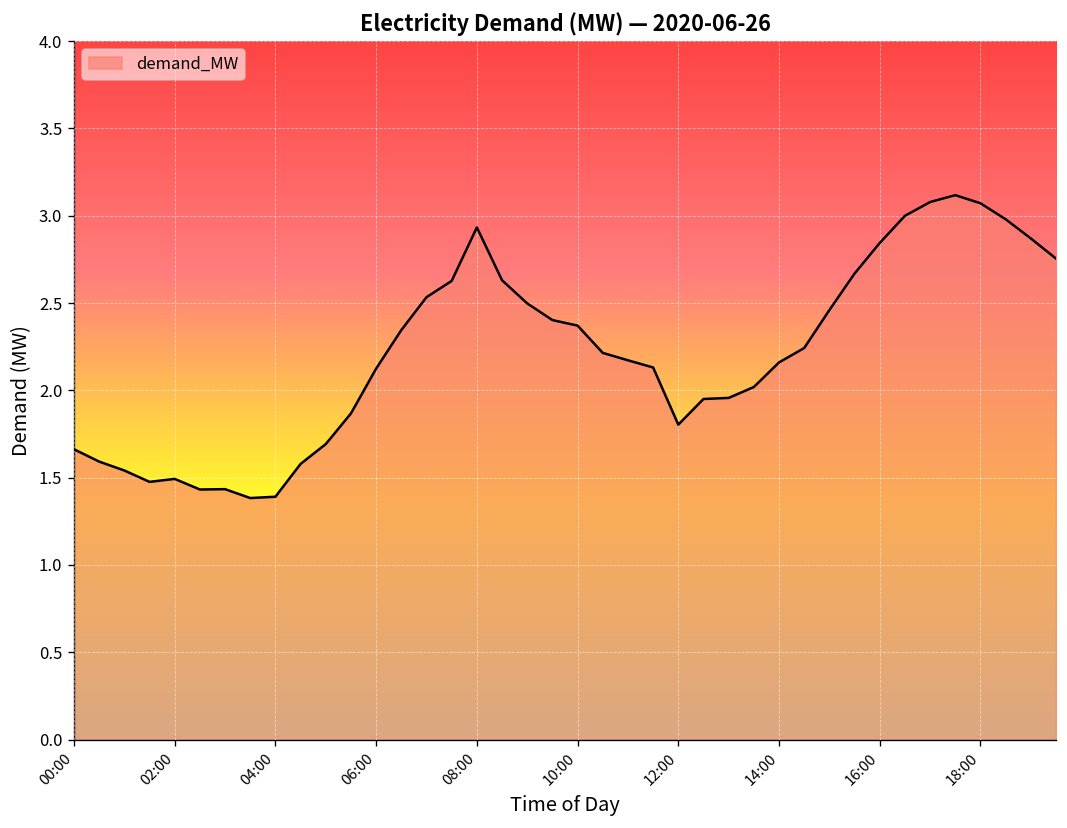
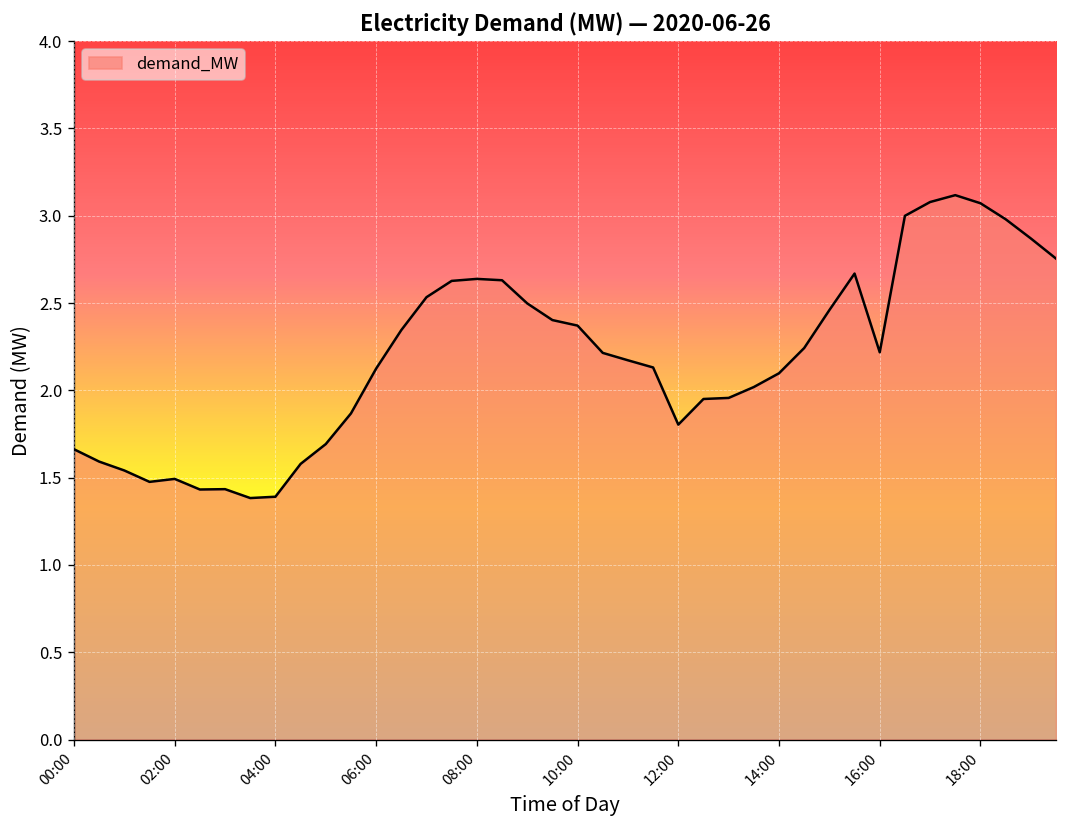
08:00: 2.93 -> 2.64
14:00: 2.16 -> 2.10
16:00: 2.84 -> 2.22
